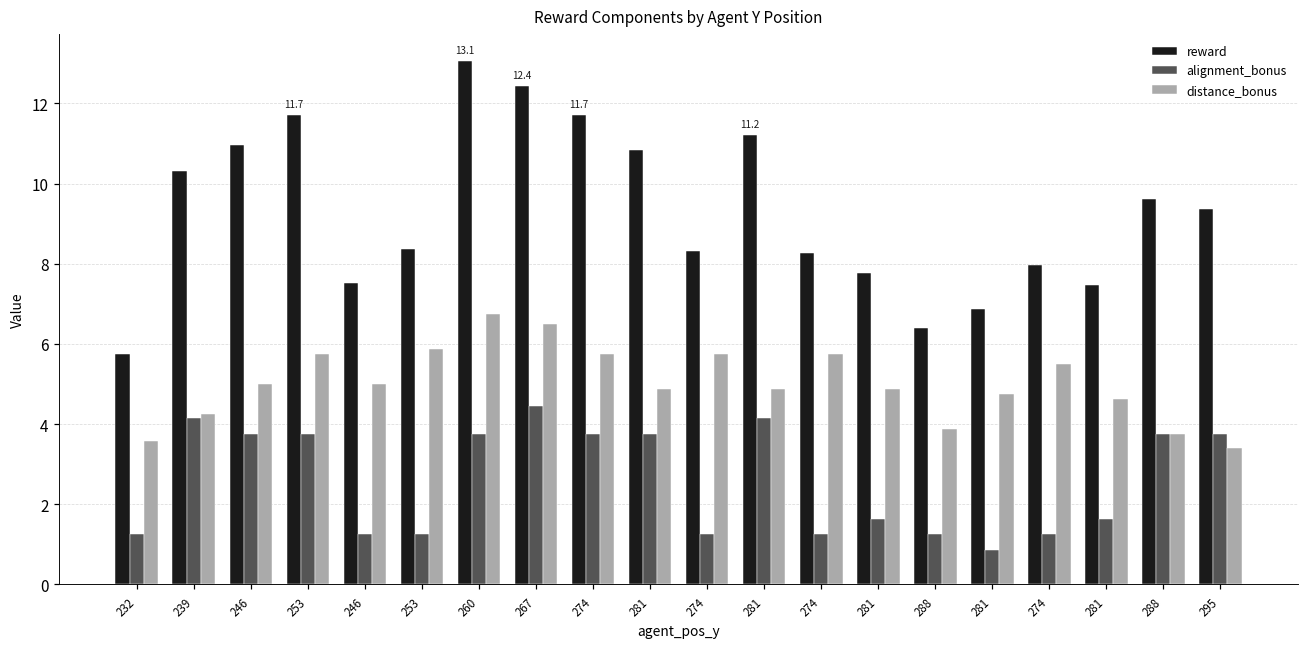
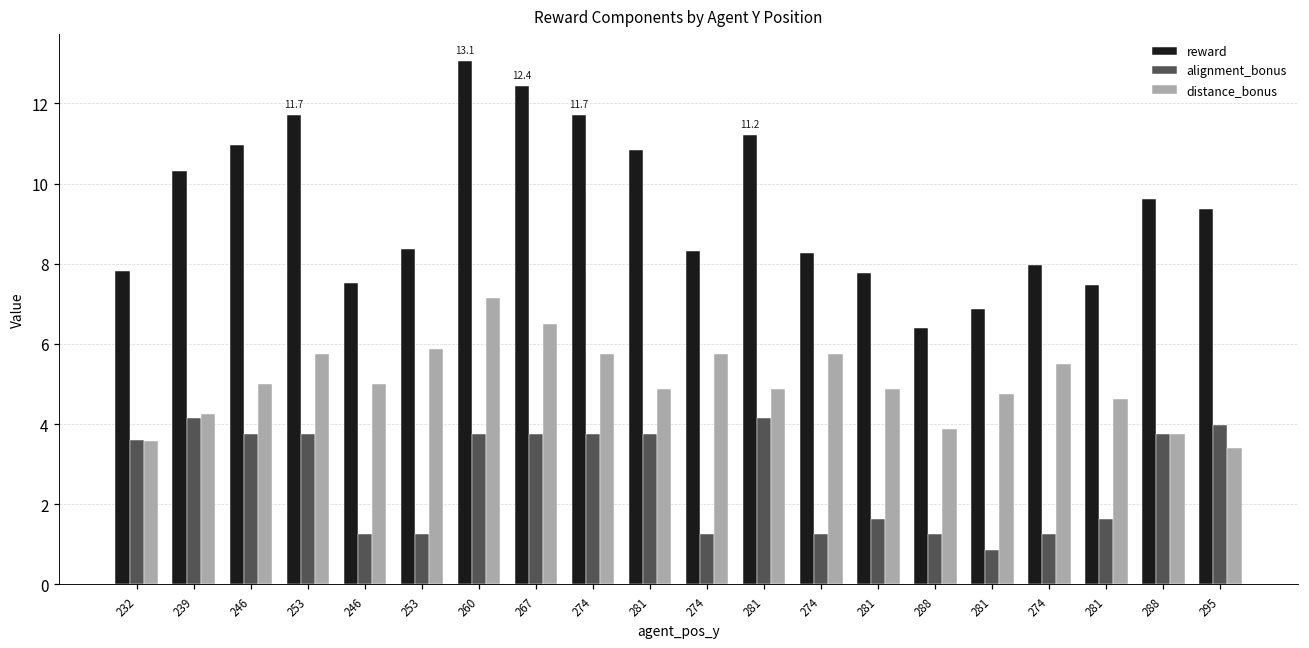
reward, 232: 5.8 -> 7.8
alignment_bonus, 232: 1.3 -> 3.6
distance_bonus, 260: 6.8 -> 7.2
alignment_bonus, 267: 4.5 -> 3.8
alignment_bonus, 295: 3.8 -> 4.0
